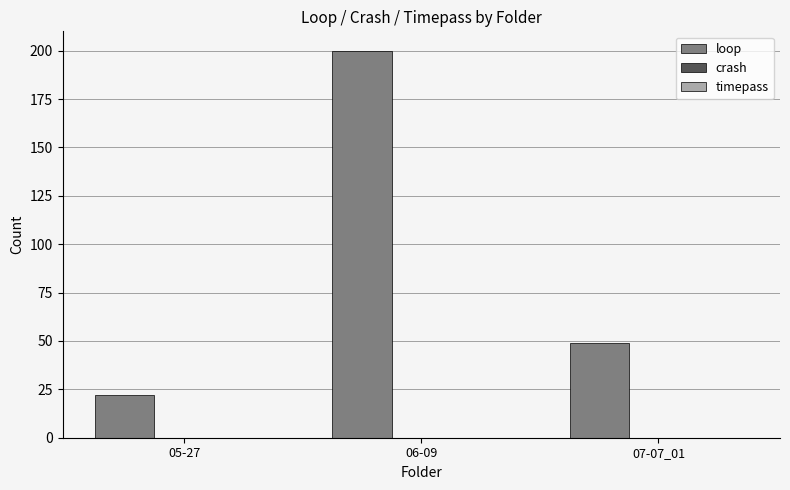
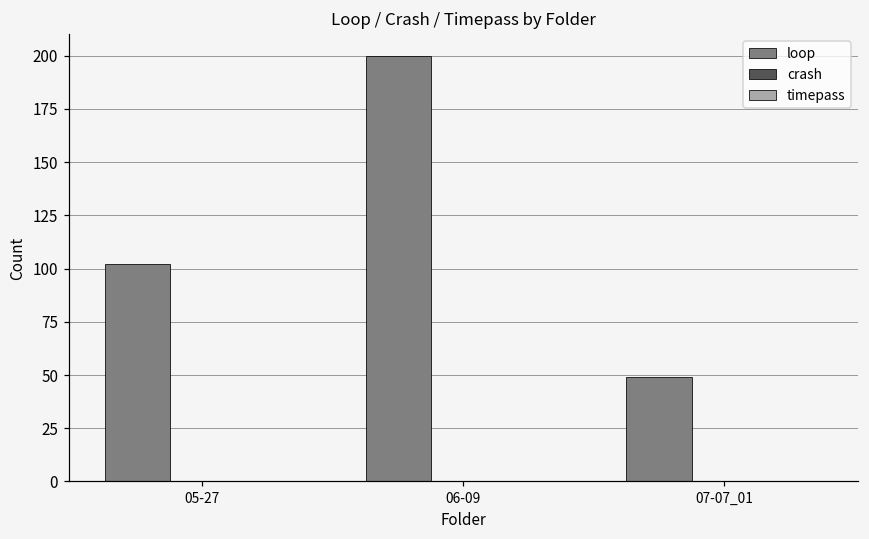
loop, 05-27: 22 -> 102
